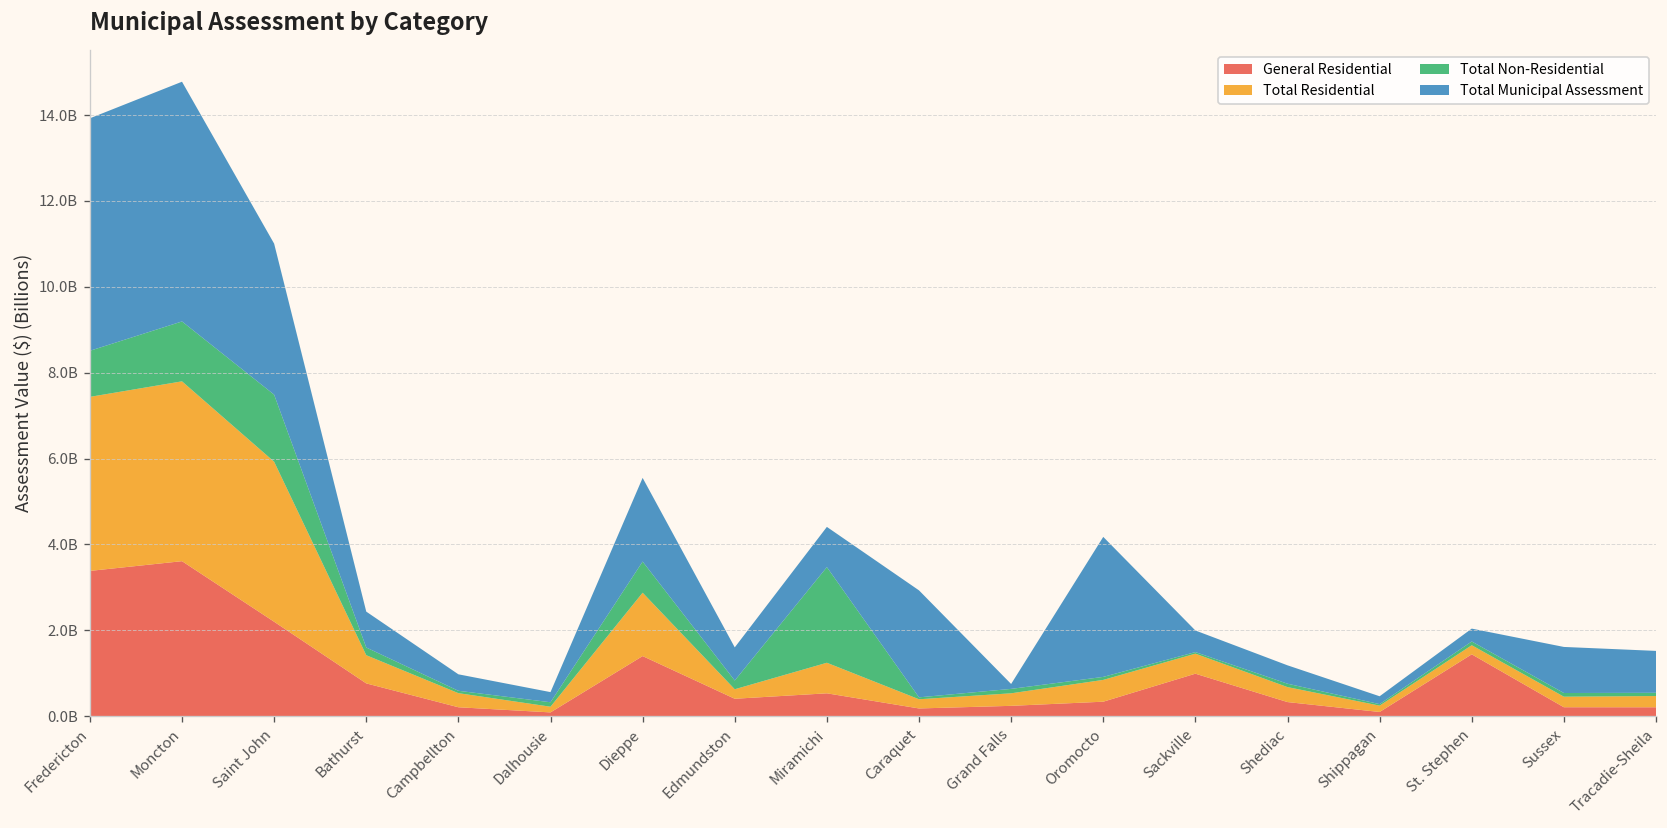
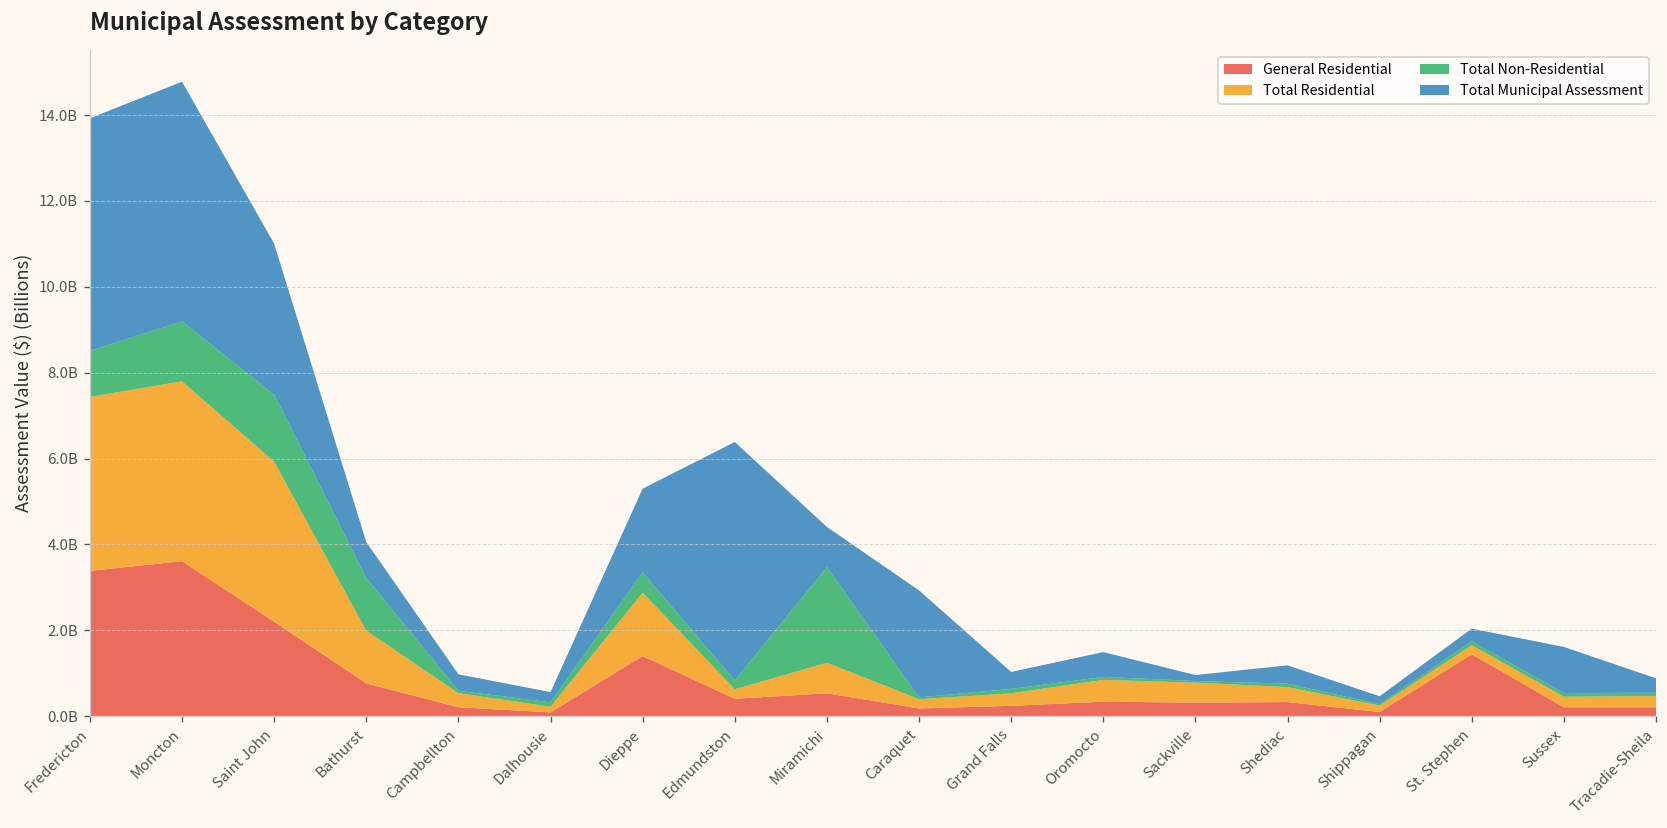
Total Residential, Bathurst: 700000000 -> 1200000000
Total Non-Residential, Bathurst: 200000000 -> 1200000000
Total Non-Residential, Dieppe: 700000000 -> 500000000
Total Municipal Assessment, Edmundston: 800000000 -> 5600000000
Total Municipal Assessment, Grand Falls: 100000000 -> 400000000
Total Municipal Assessment, Oromocto: 3300000000 -> 600000000
General Residential, Sackville: 1000000000 -> 300000000
Total Municipal Assessment, Sackville: 500000000 -> 100000000
Total Municipal Assessment, Tracadie-Sheila: 1000000000 -> 300000000
